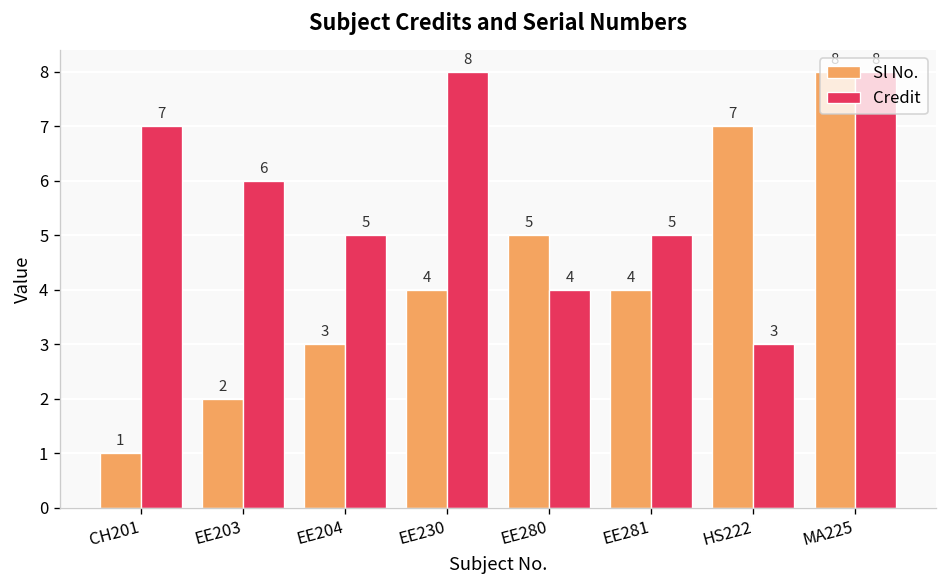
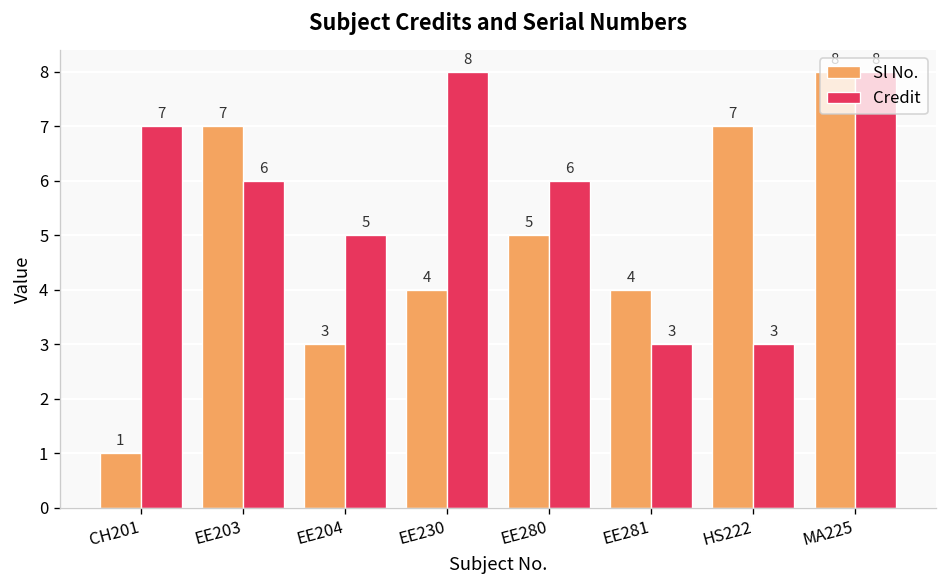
Sl No., EE203: 2 -> 7
Credit, EE280: 4 -> 6
Credit, EE281: 5 -> 3
